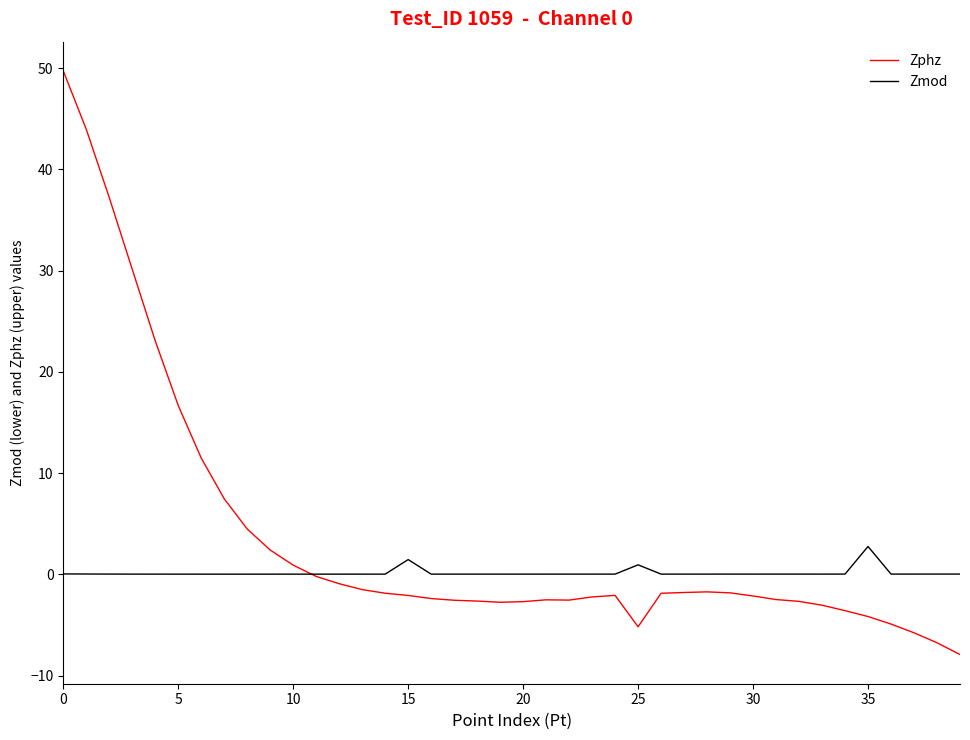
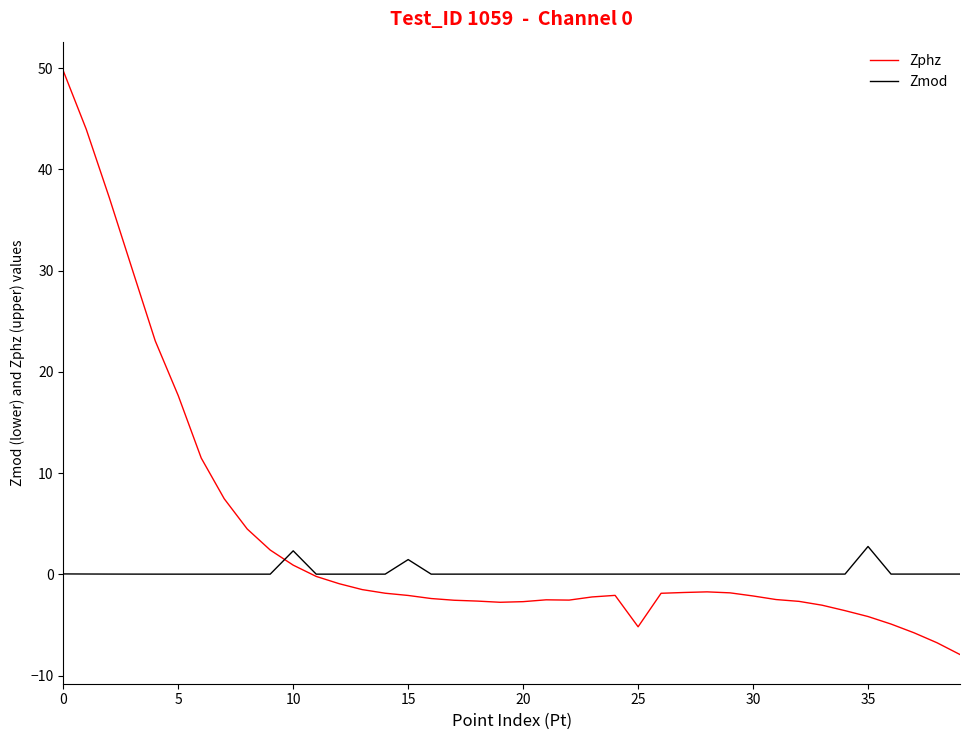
Zphz, 5: 16.7 -> 17.7
Zmod, 10: 0.0 -> 2.3
Zmod, 25: 0.9 -> 0.0
